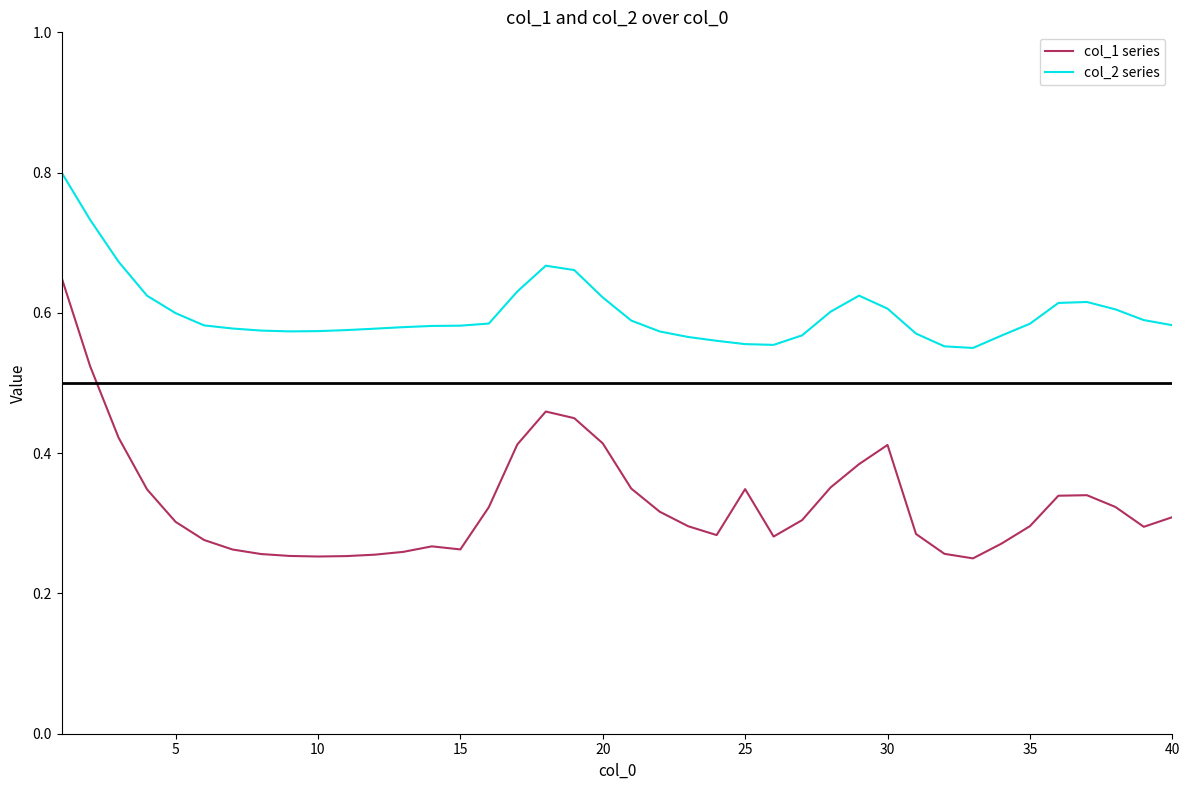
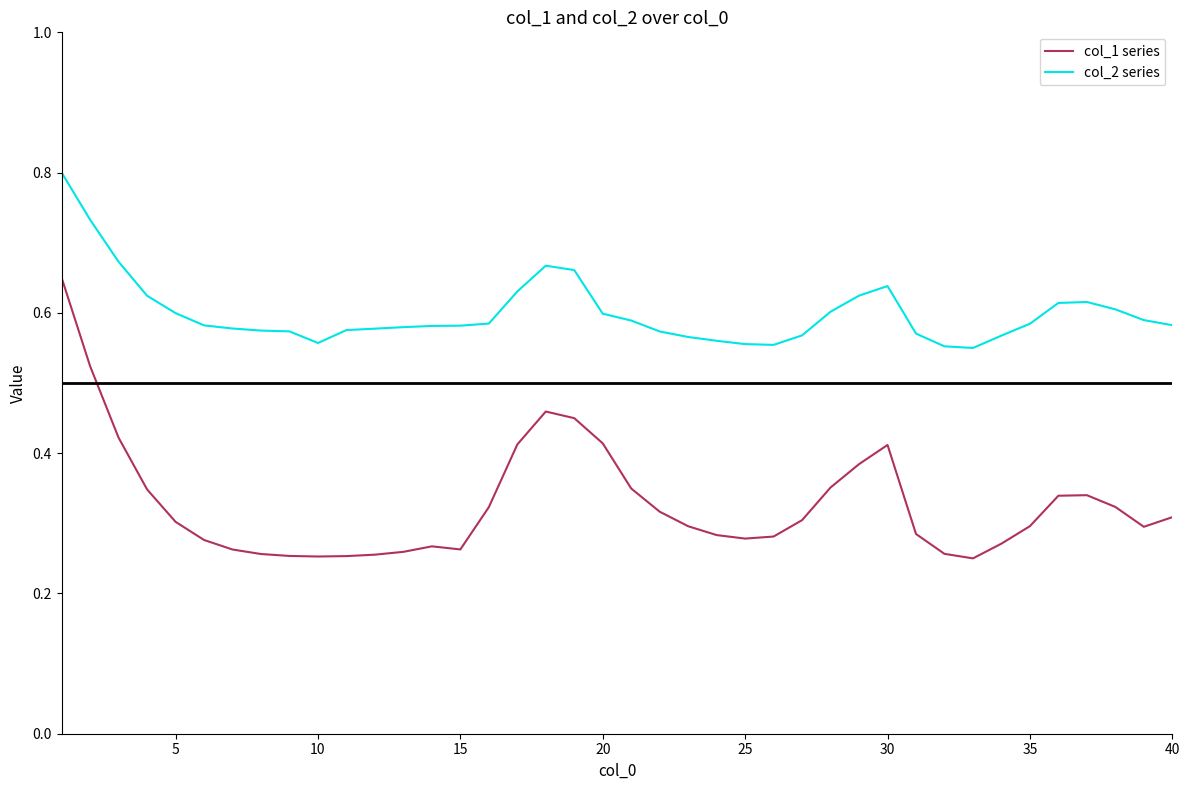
col_2 series, 10: 0.57 -> 0.56
col_2 series, 20: 0.62 -> 0.60
col_1 series, 25: 0.35 -> 0.28
col_2 series, 30: 0.61 -> 0.64
